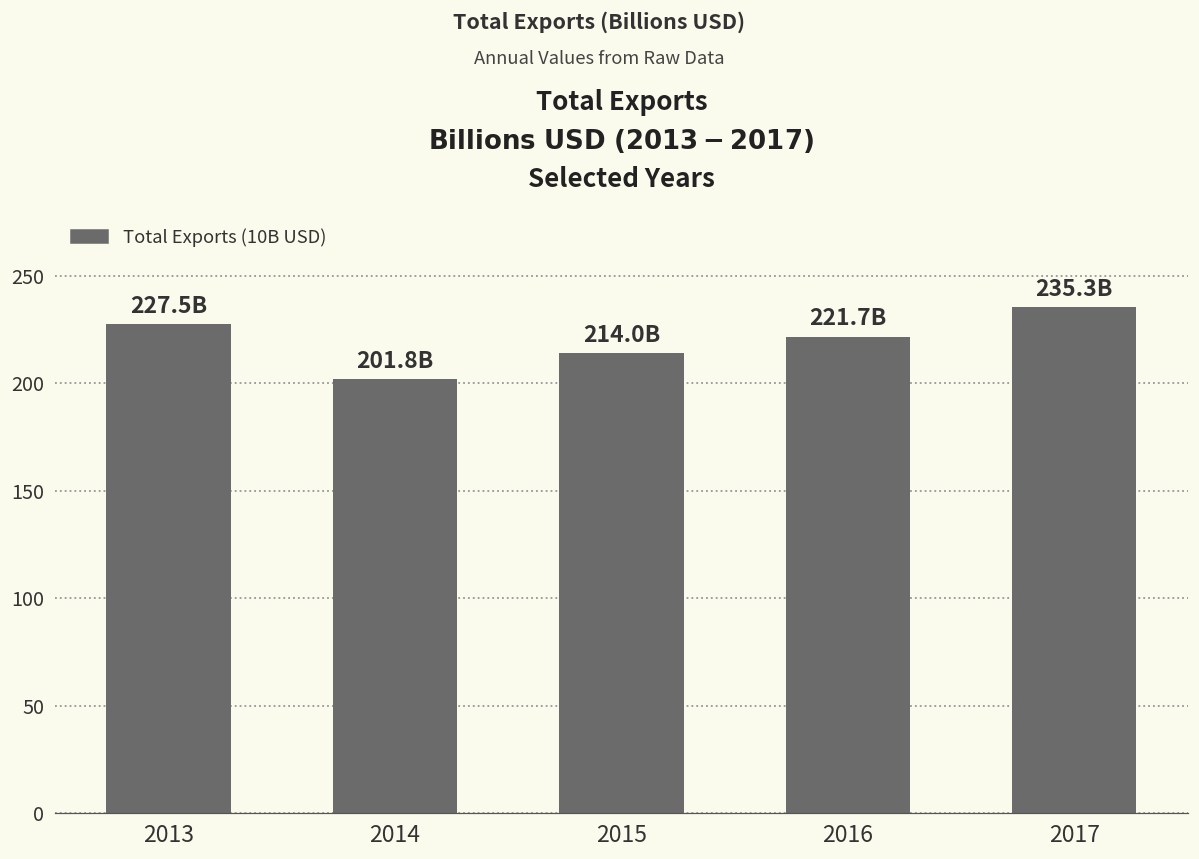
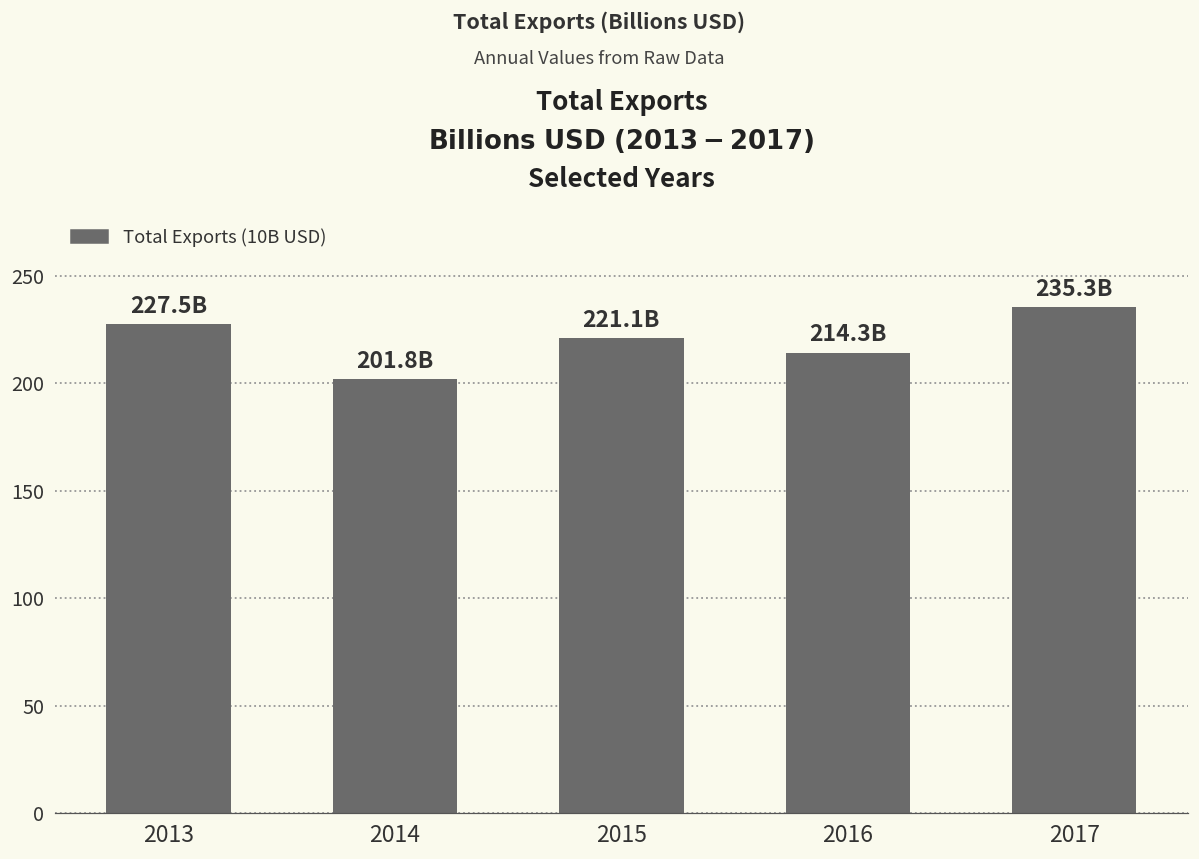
2015: 214.0B -> 221.1B
2016: 221.7B -> 214.3B
